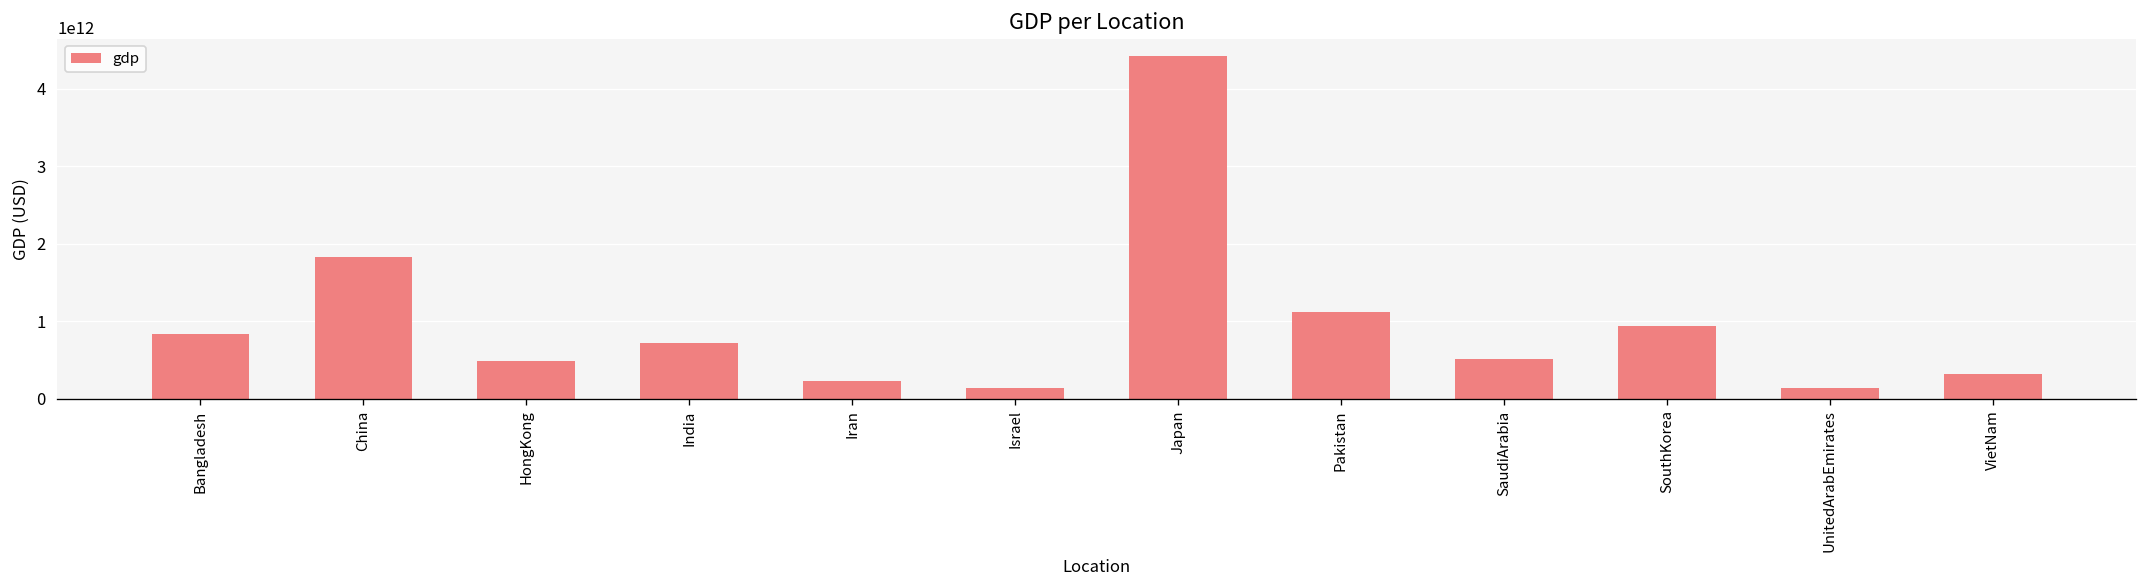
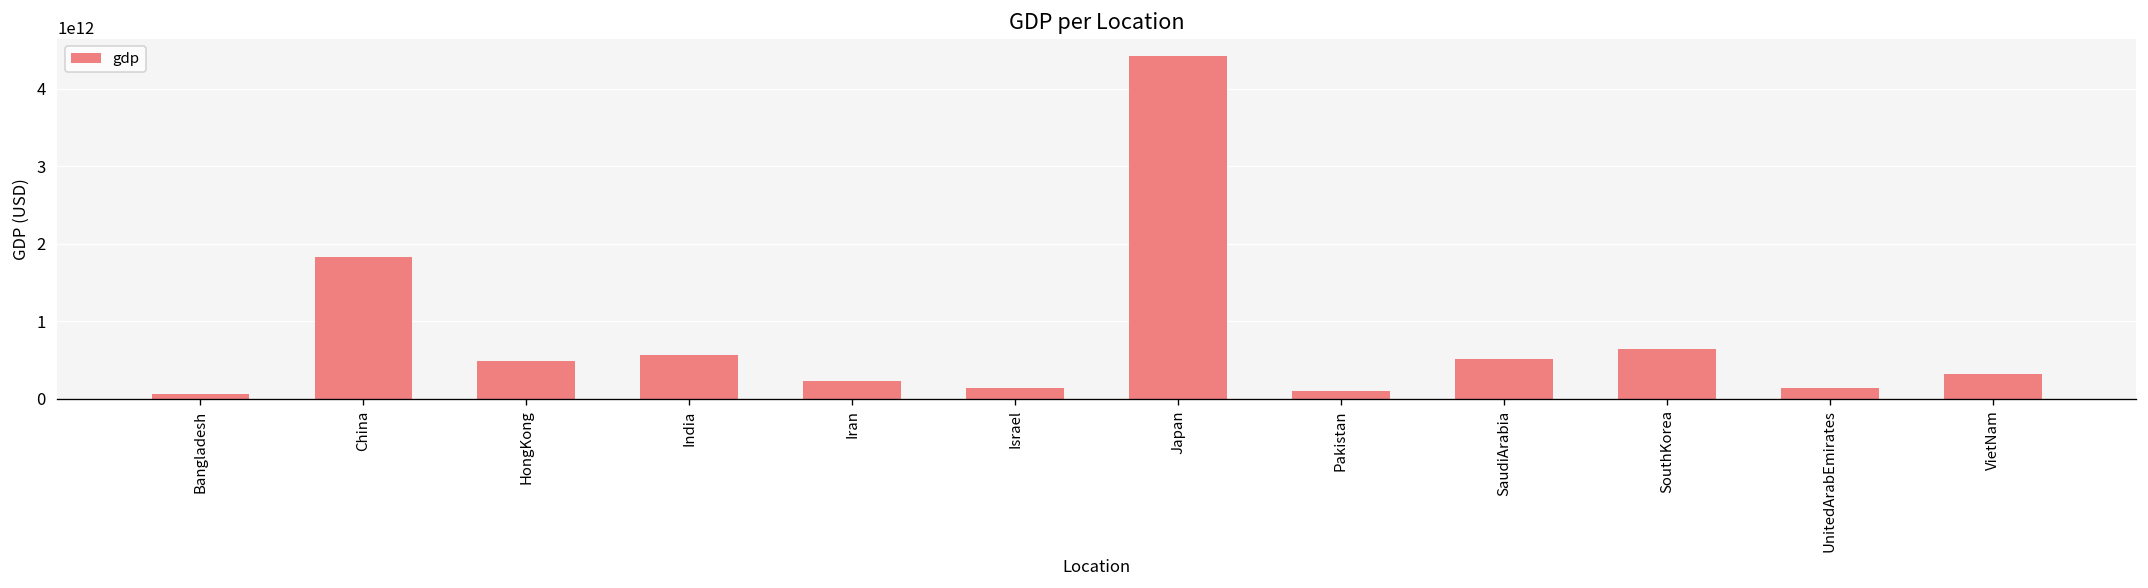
Bangladesh: 800000000000 -> 100000000000
India: 700000000000 -> 600000000000
Pakistan: 1100000000000 -> 100000000000
SouthKorea: 900000000000 -> 600000000000
